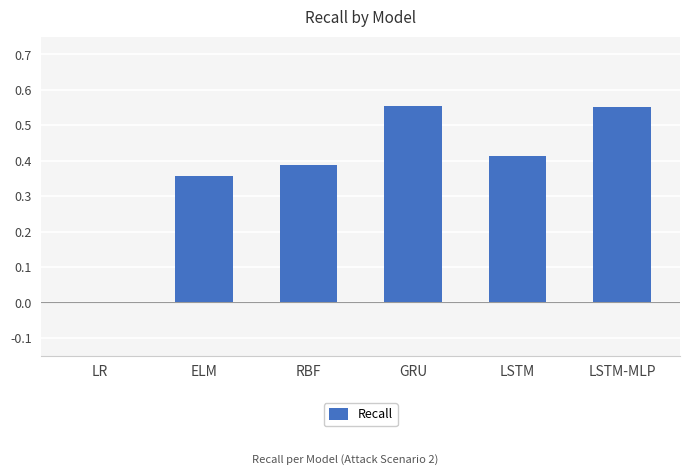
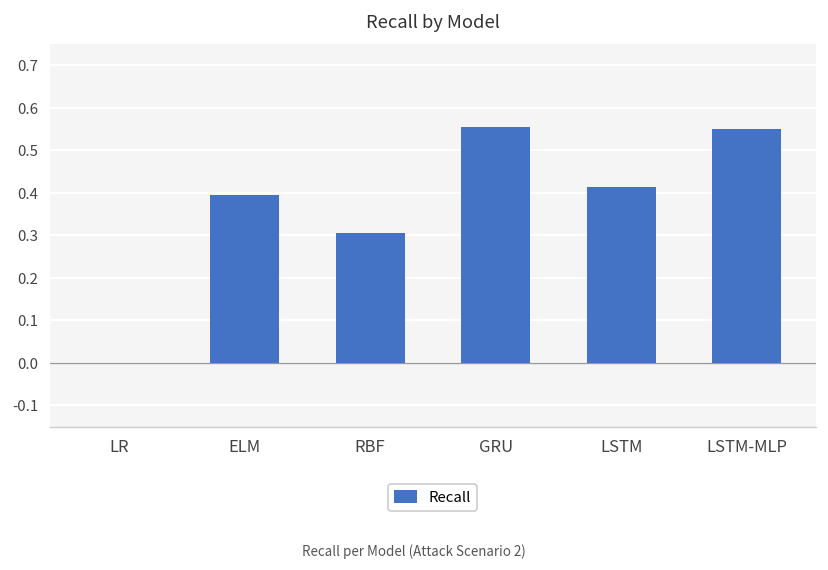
ELM: 0.36 -> 0.39
RBF: 0.39 -> 0.30
